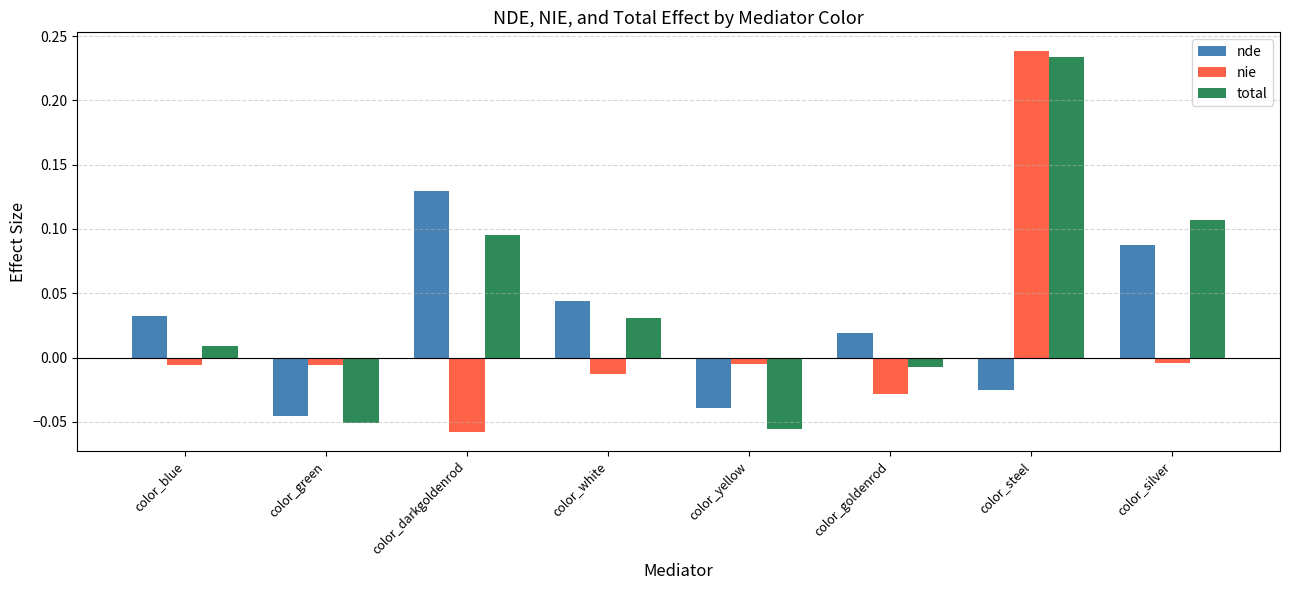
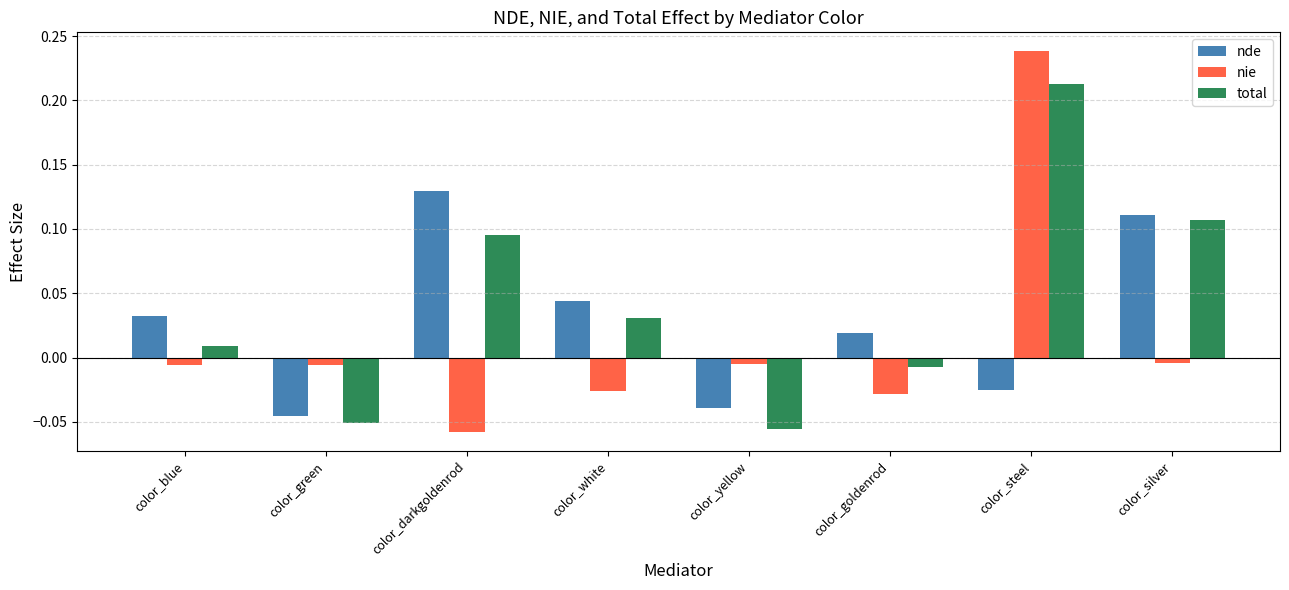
nie, color_white: -0.013 -> -0.026
total, color_steel: 0.233 -> 0.213
nde, color_silver: 0.087 -> 0.111
